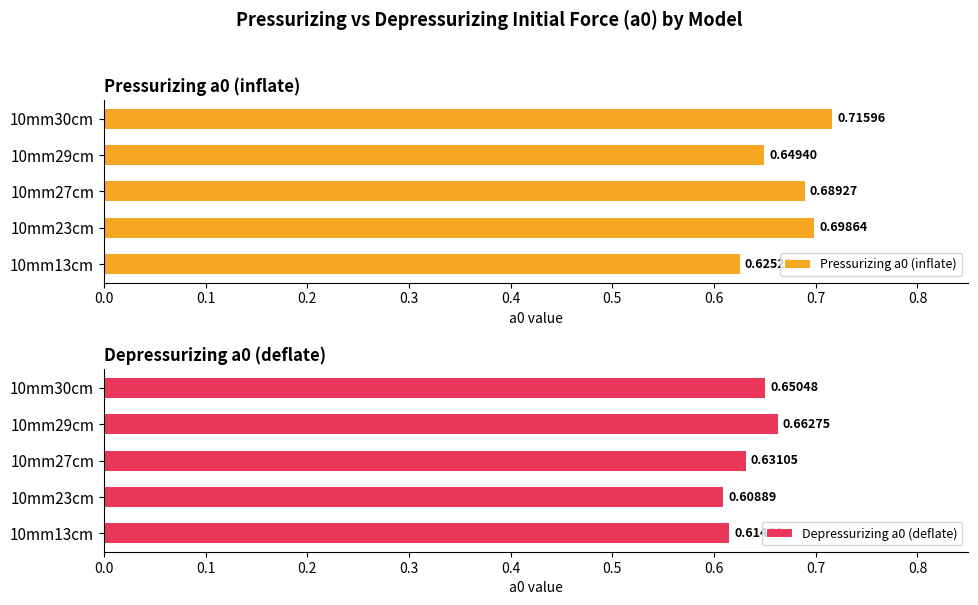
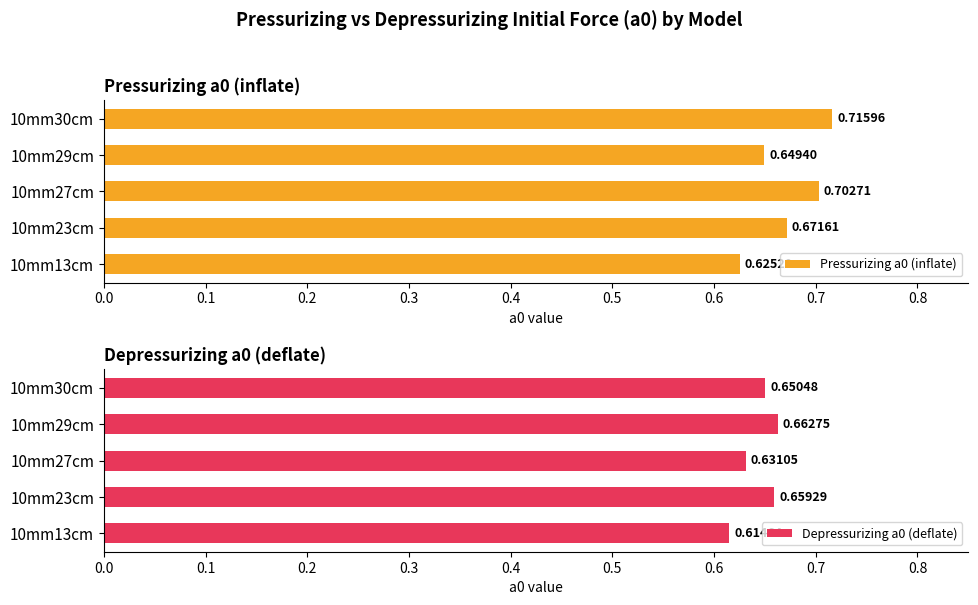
Pressurizing a0 (inflate), 10mm27cm: 0.68927 -> 0.70271
Pressurizing a0 (inflate), 10mm23cm: 0.69864 -> 0.67161
Depressurizing a0 (deflate), 10mm23cm: 0.60889 -> 0.65929
